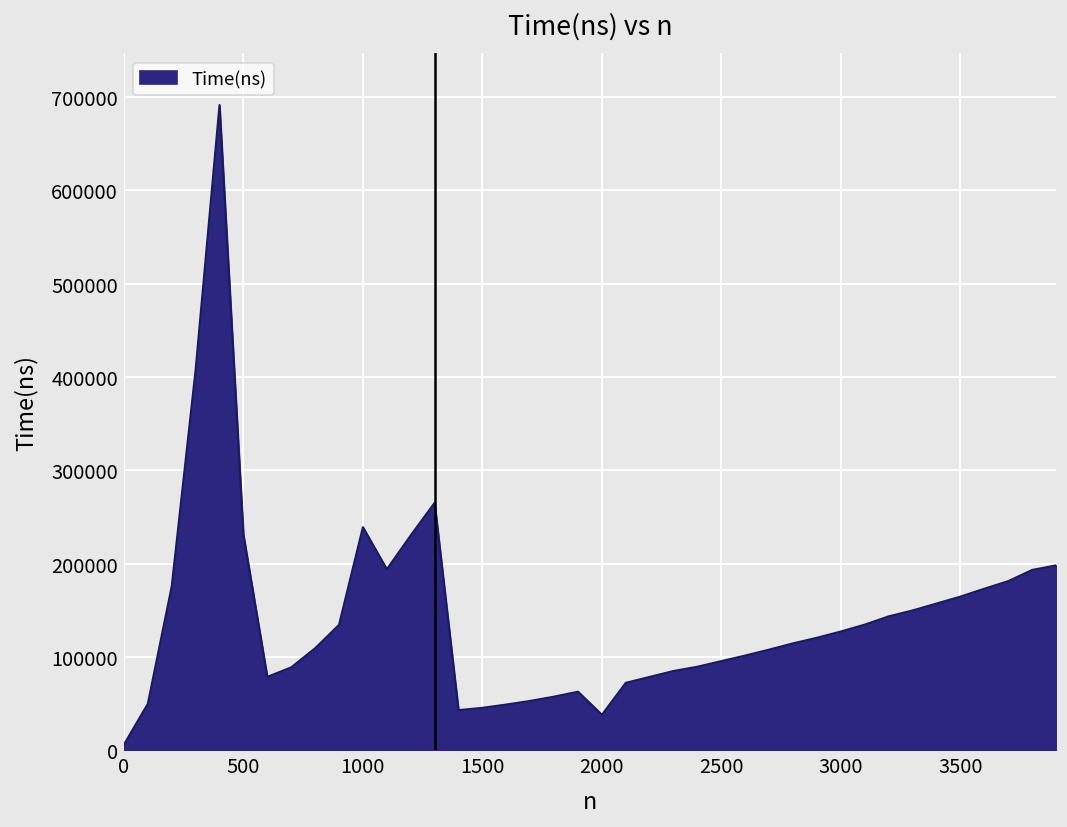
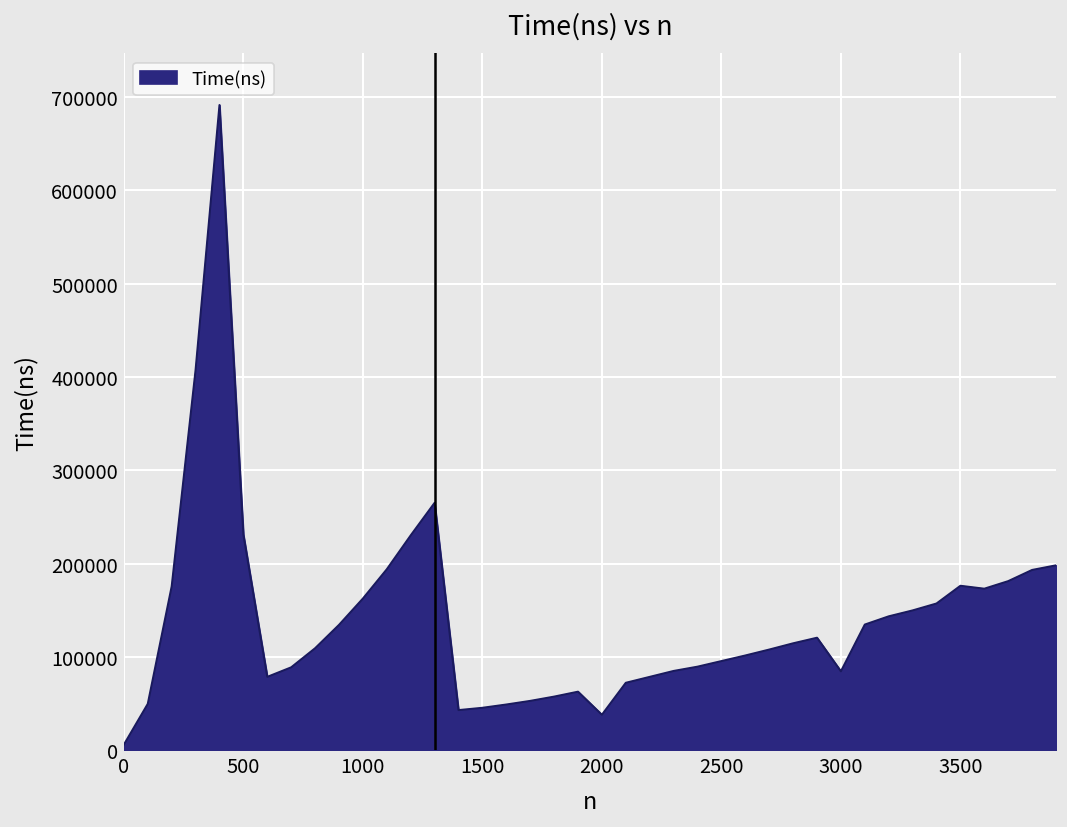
1000: 240000 -> 160000
3000: 130000 -> 80000
3500: 160000 -> 180000
